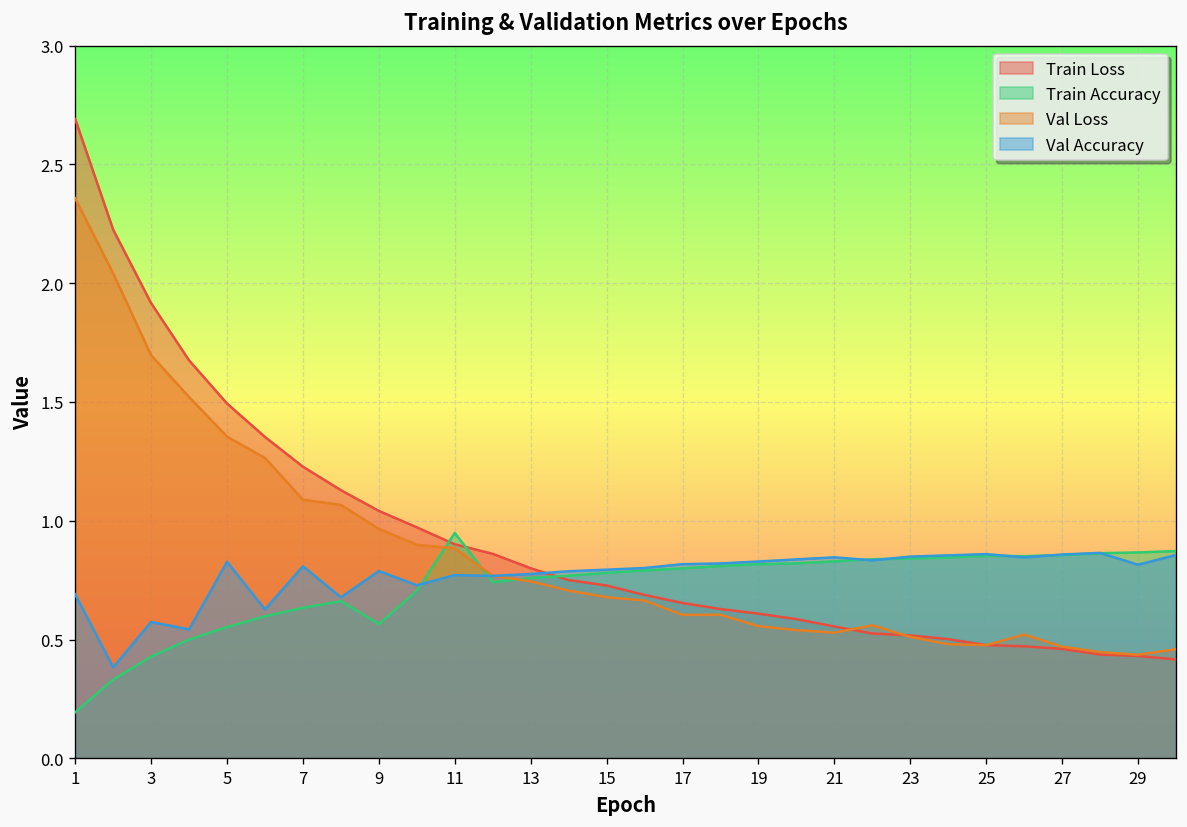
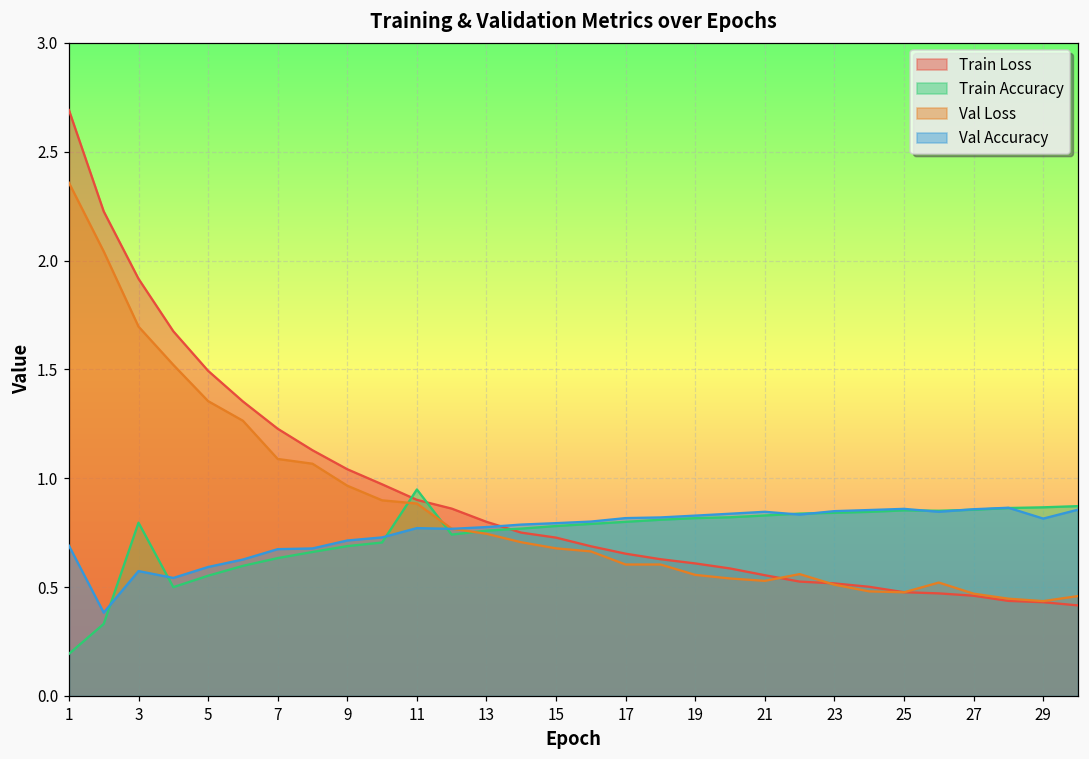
Train Accuracy, 3: 0.43 -> 0.80
Val Accuracy, 5: 0.83 -> 0.59
Val Accuracy, 7: 0.81 -> 0.67
Train Accuracy, 9: 0.57 -> 0.69
Val Accuracy, 9: 0.79 -> 0.71
